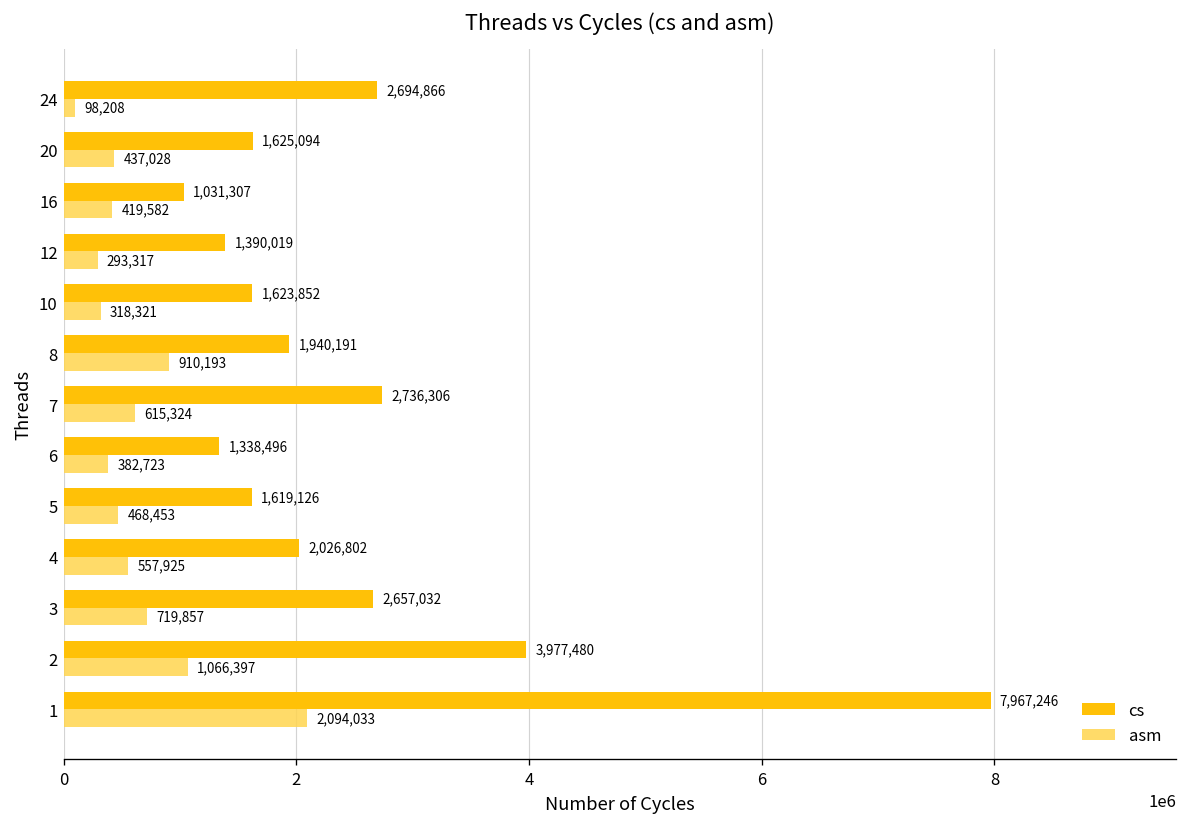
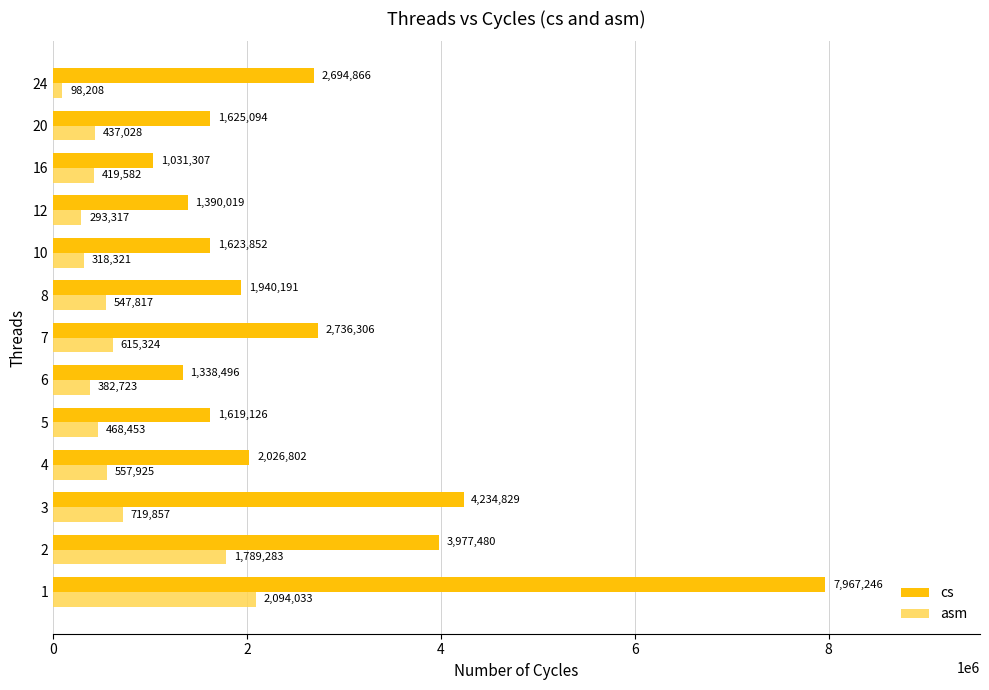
asm, 8: 910,193 -> 547,817
cs, 3: 2,657,032 -> 4,234,829
asm, 2: 1,066,397 -> 1,789,283
